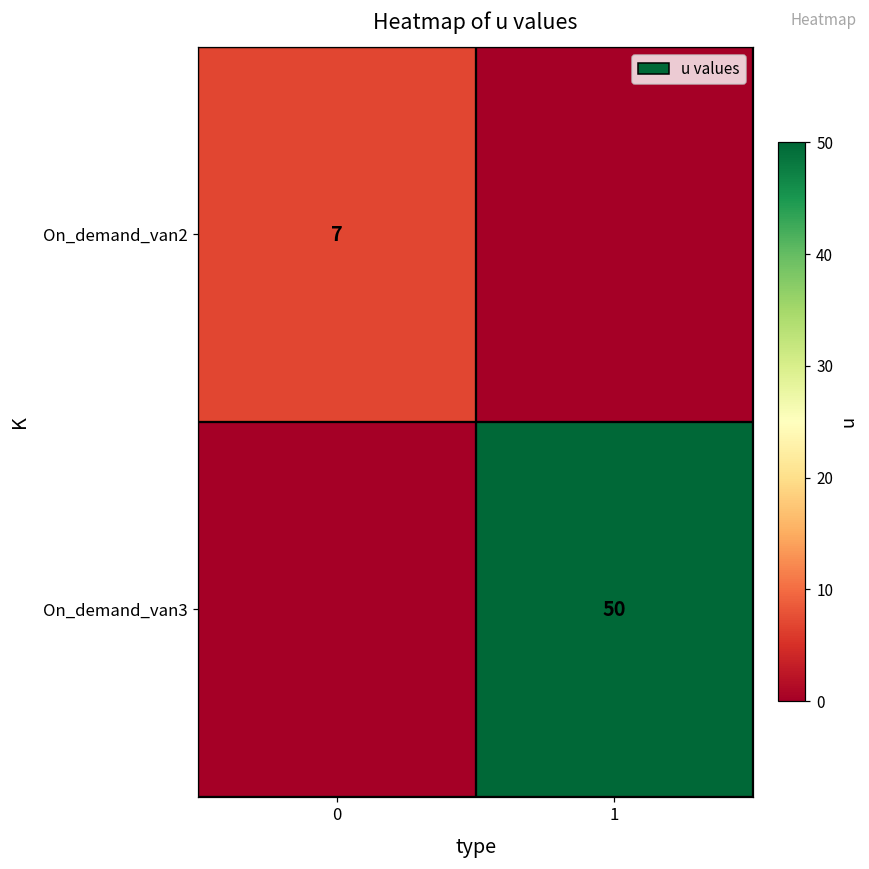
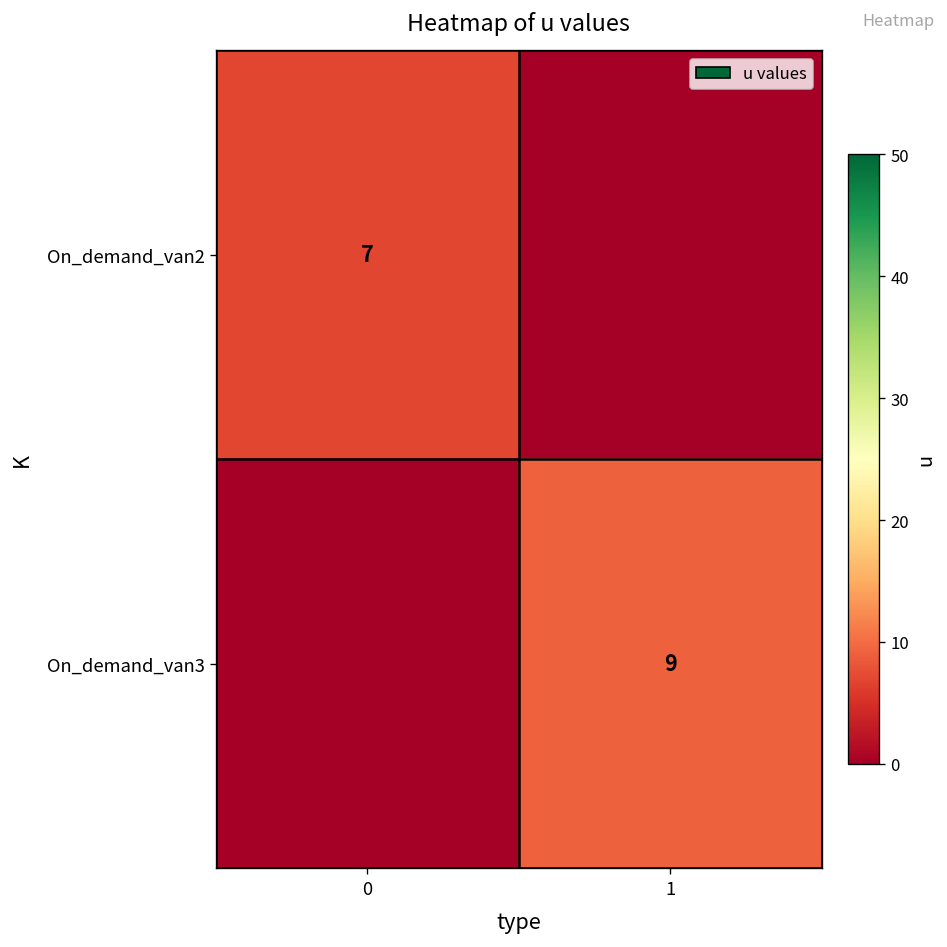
On_demand_van3, 1: 50 -> 9
